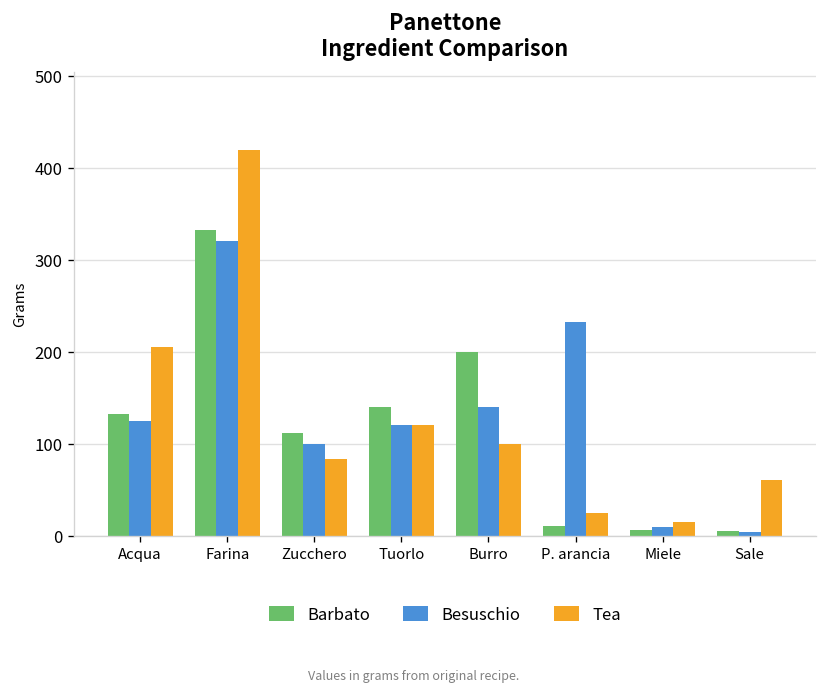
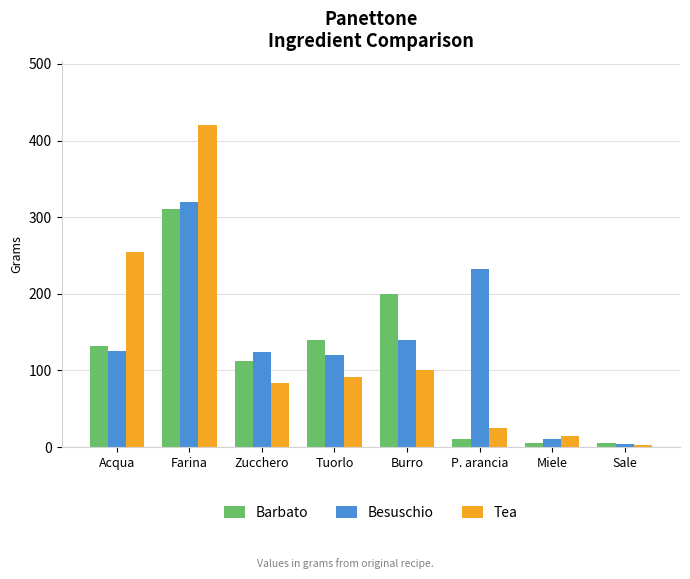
Tea, Acqua: 210 -> 250
Barbato, Farina: 330 -> 310
Besuschio, Zucchero: 100 -> 120
Tea, Tuorlo: 120 -> 90
Tea, Sale: 60 -> 0
